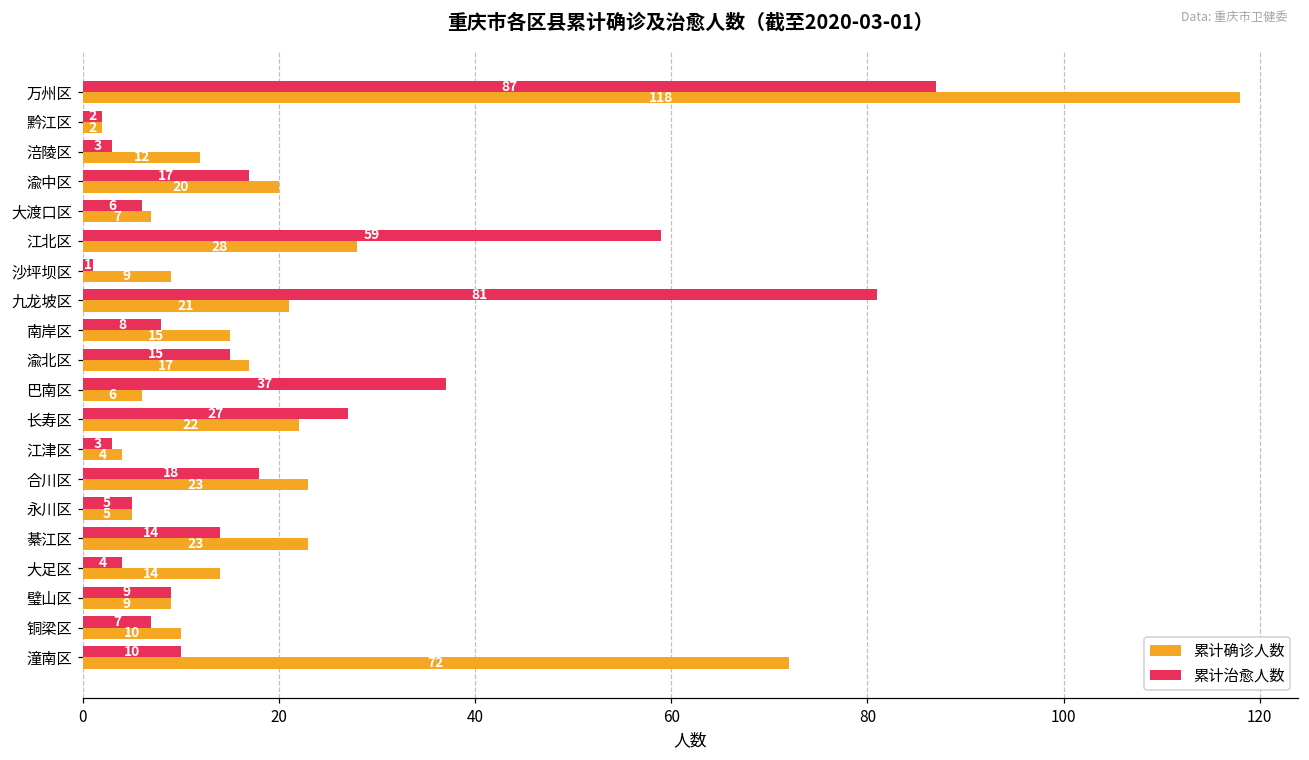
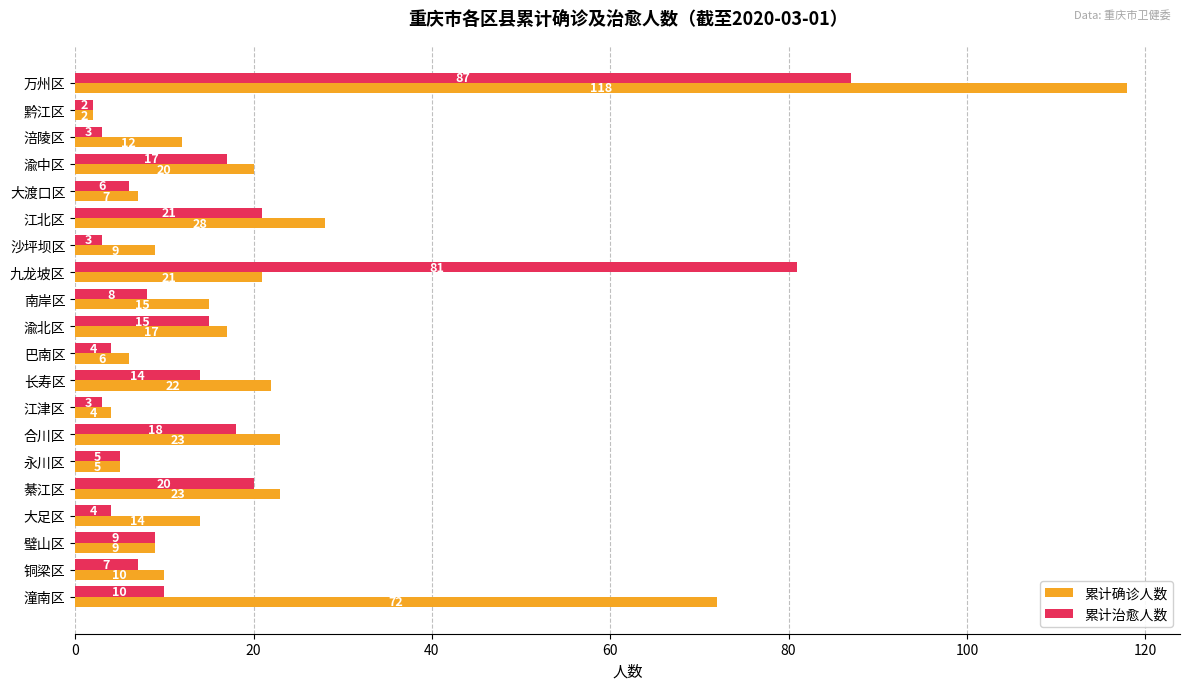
累计治愈人数, 江北区: 59 -> 21
累计治愈人数, 沙坪坝区: 1 -> 3
累计治愈人数, 巴南区: 37 -> 4
累计治愈人数, 长寿区: 27 -> 14
累计治愈人数, 綦江区: 14 -> 20
